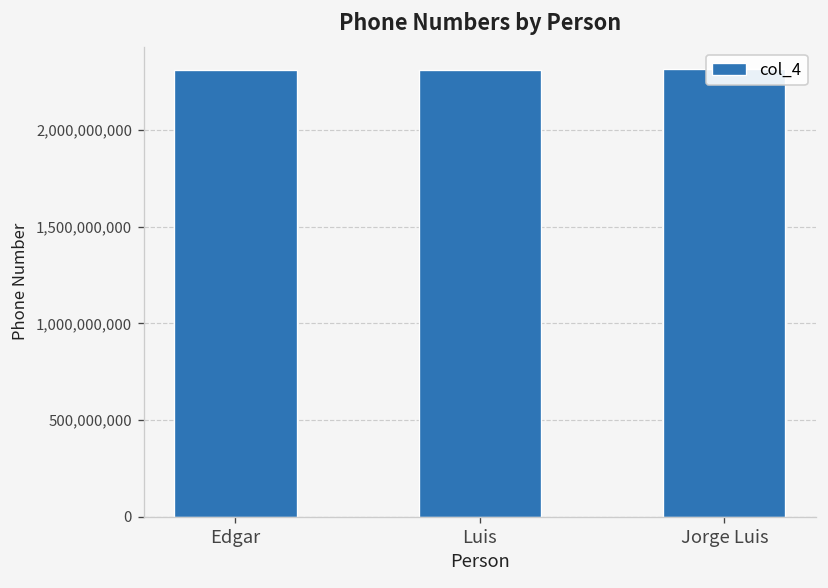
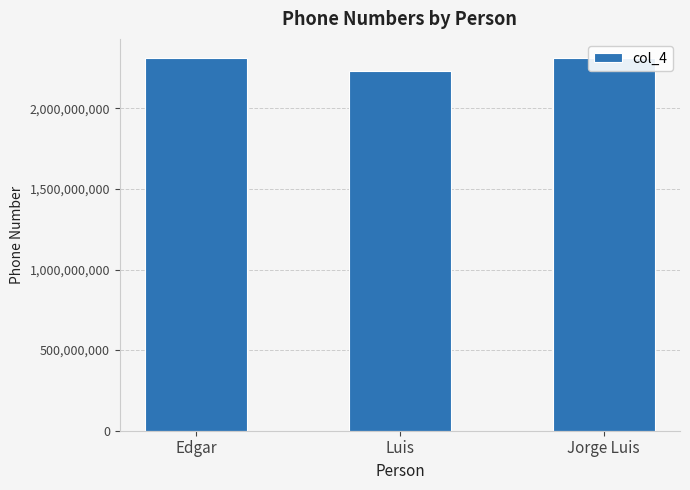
Luis: 2,310,000,000 -> 2,230,000,000
